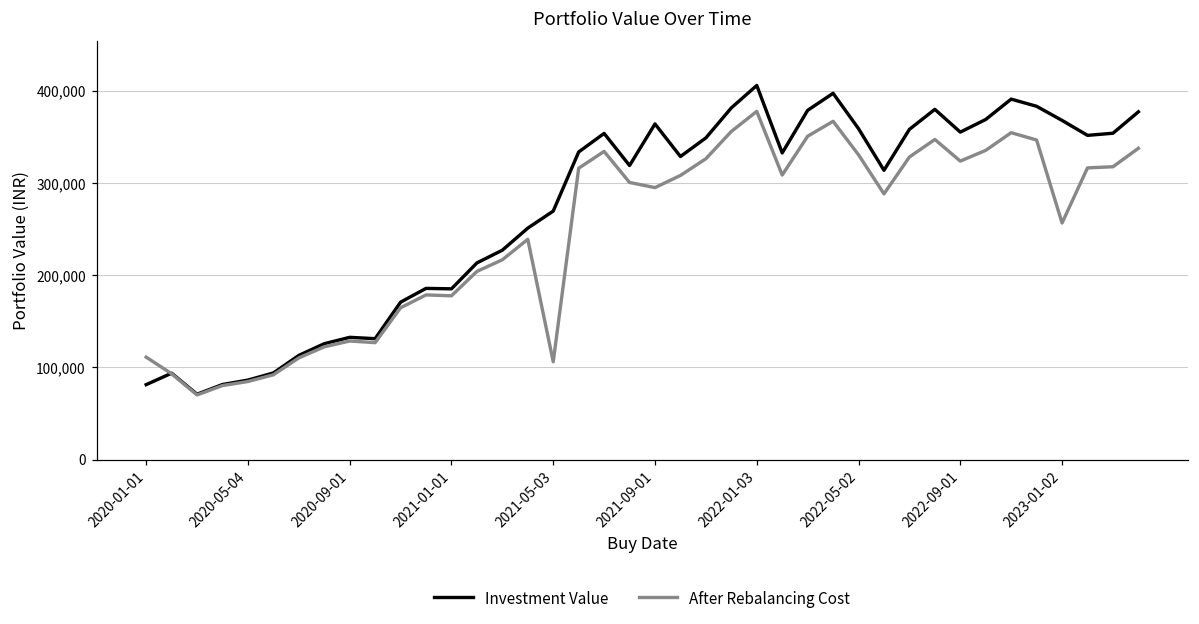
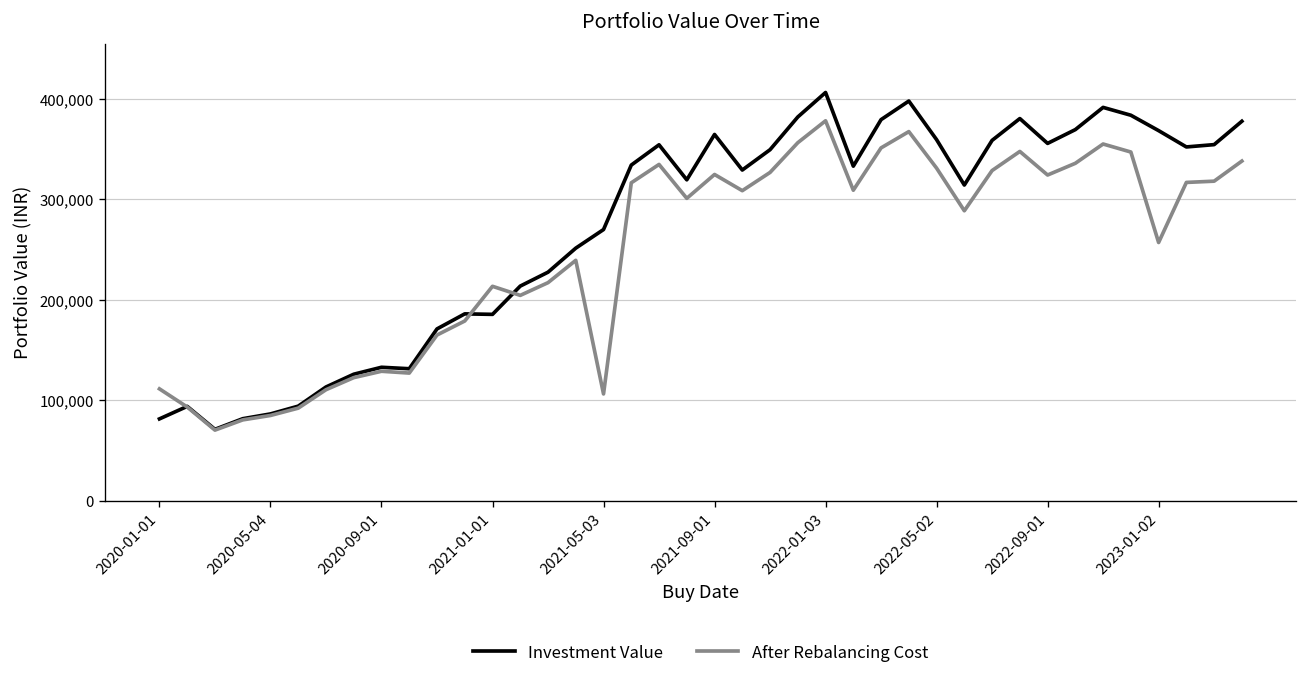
After Rebalancing Cost, 2021-01-01: 180,000 -> 210,000
After Rebalancing Cost, 2021-09-01: 300,000 -> 320,000
